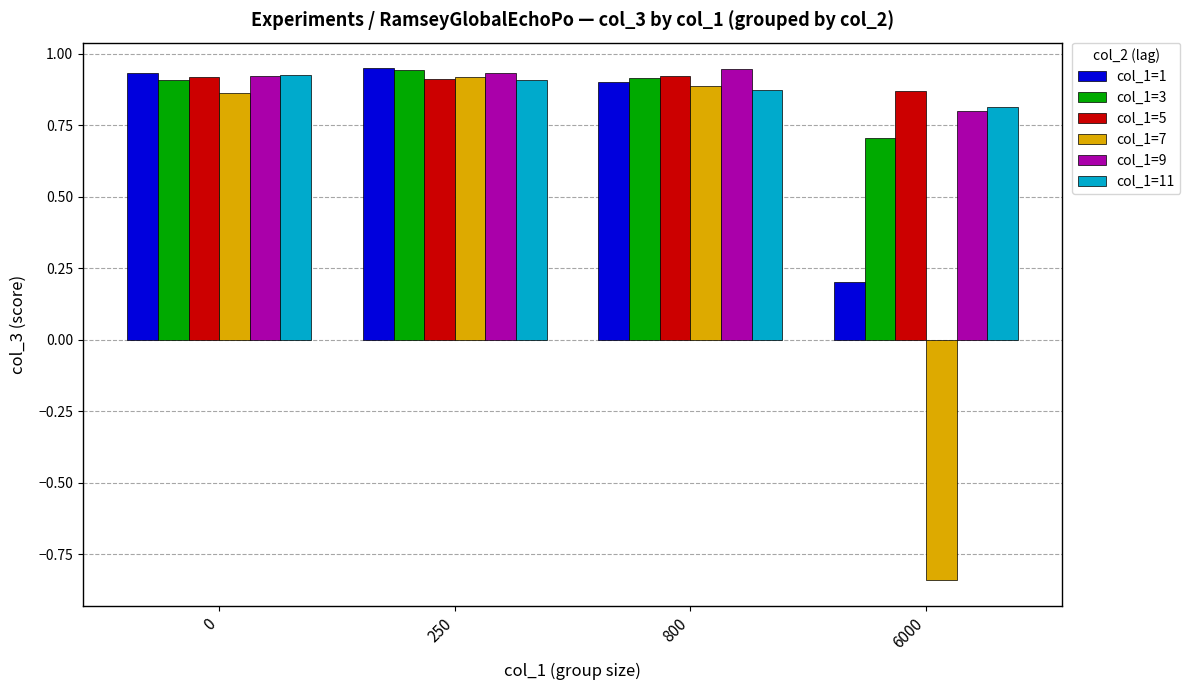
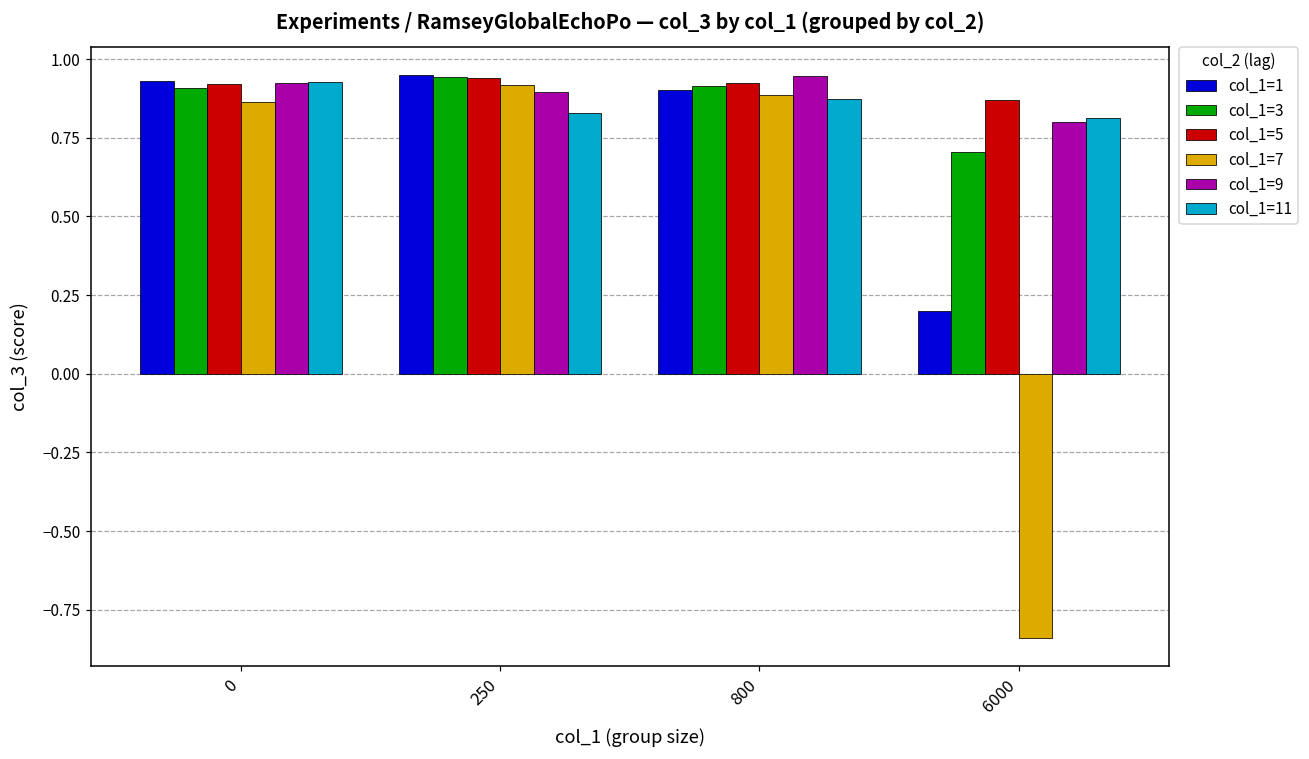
col_1=5, 250: 0.91 -> 0.94
col_1=9, 250: 0.93 -> 0.89
col_1=11, 250: 0.91 -> 0.83
